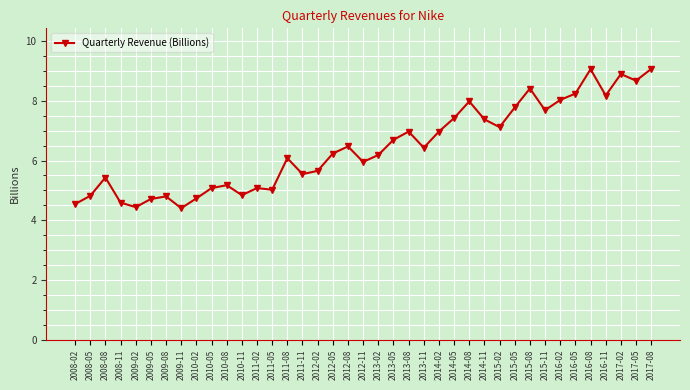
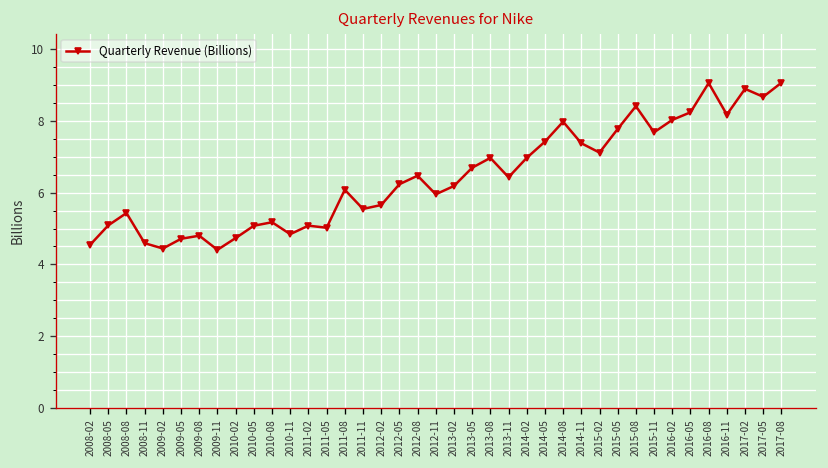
2008-05: 4.8 -> 5.1
